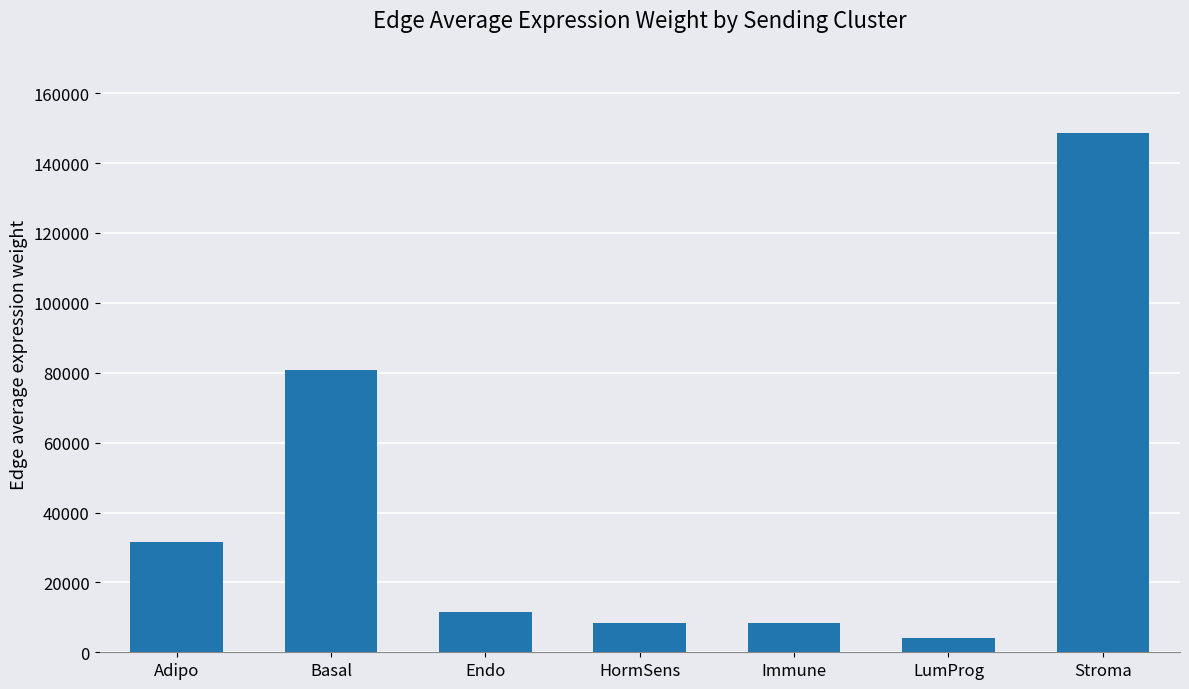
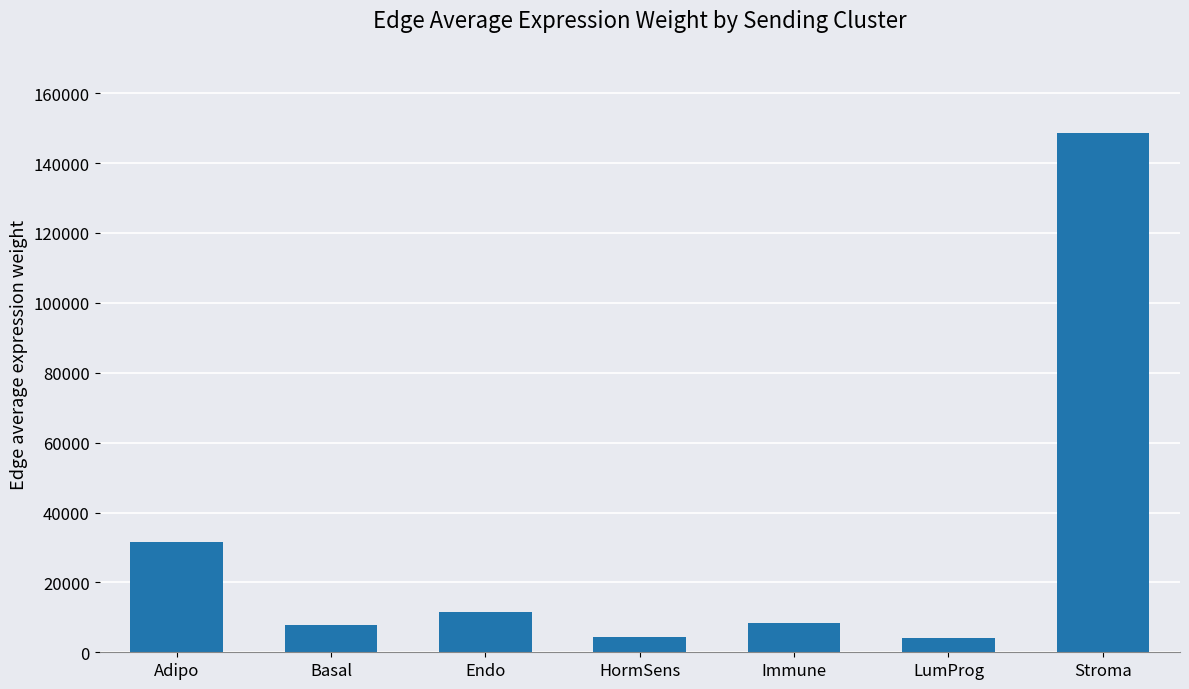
Basal: 81000 -> 8000
HormSens: 8000 -> 4000
